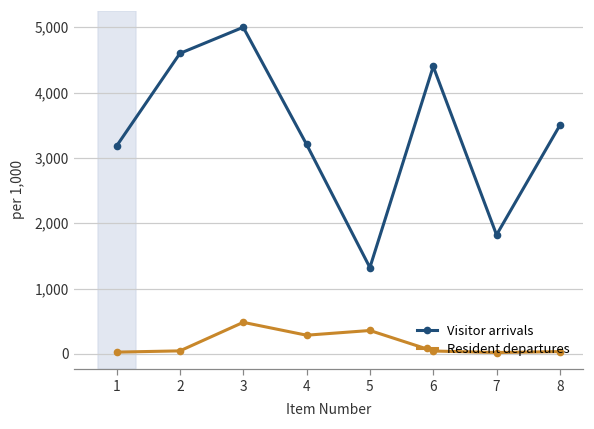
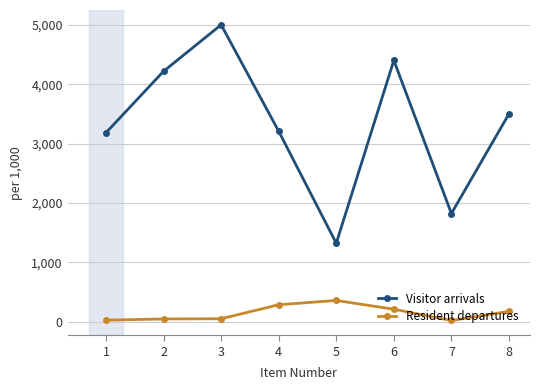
Visitor arrivals, 2: 4,600 -> 4,200
Resident departures, 3: 500 -> 100
Resident departures, 6: 0 -> 200
Resident departures, 8: 0 -> 200
